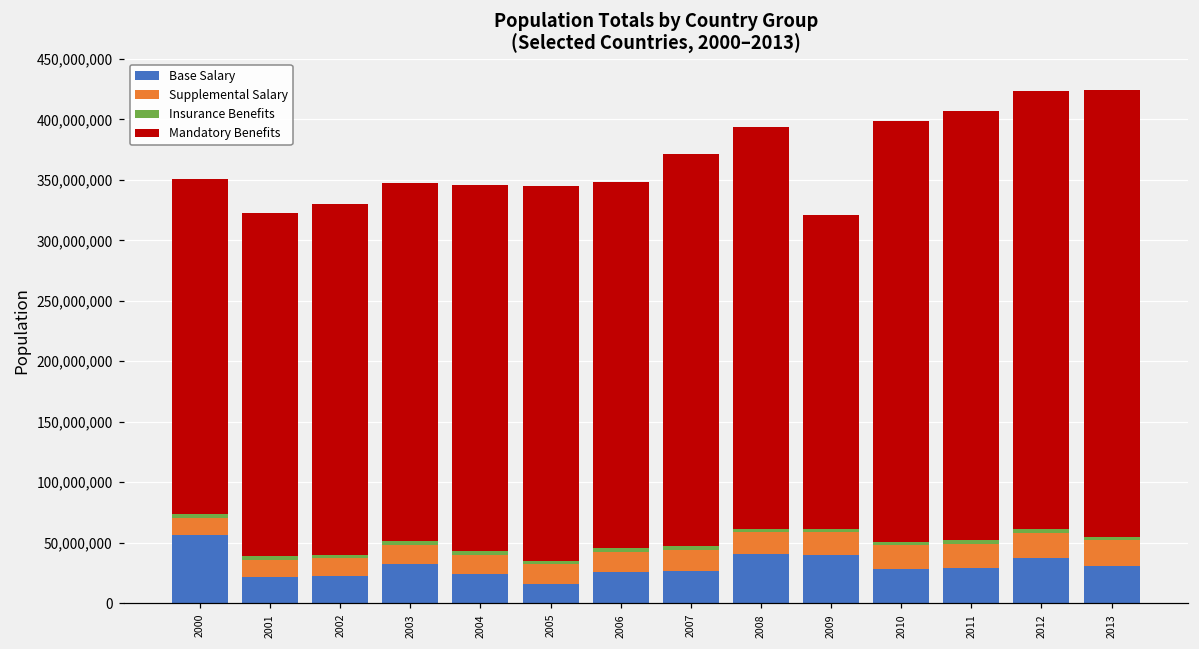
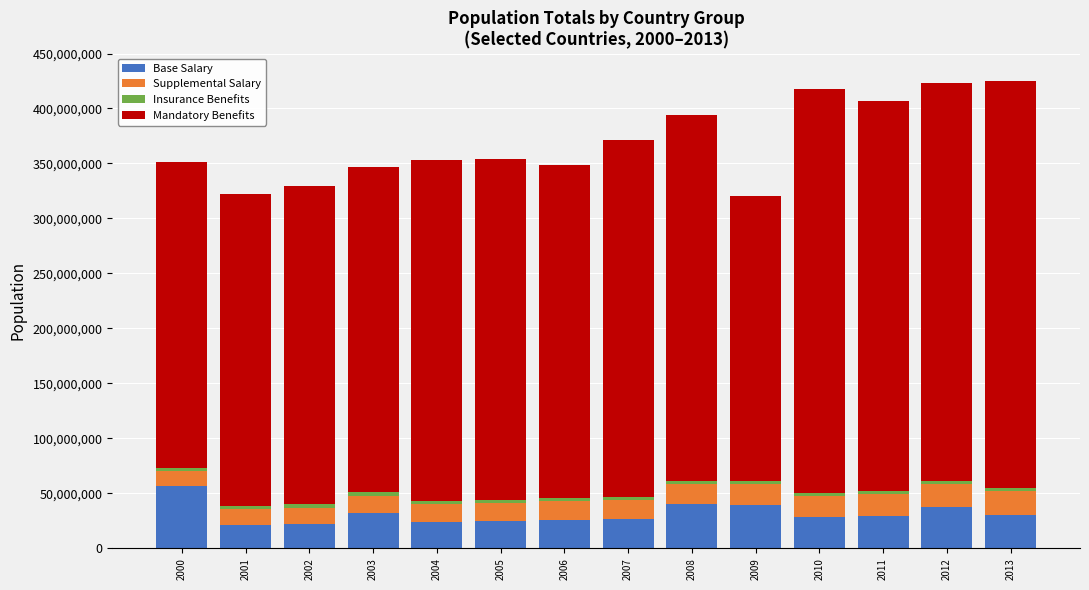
Mandatory Benefits, 2004: 303,000,000 -> 310,000,000
Base Salary, 2005: 16,000,000 -> 25,000,000
Mandatory Benefits, 2010: 348,000,000 -> 367,000,000
